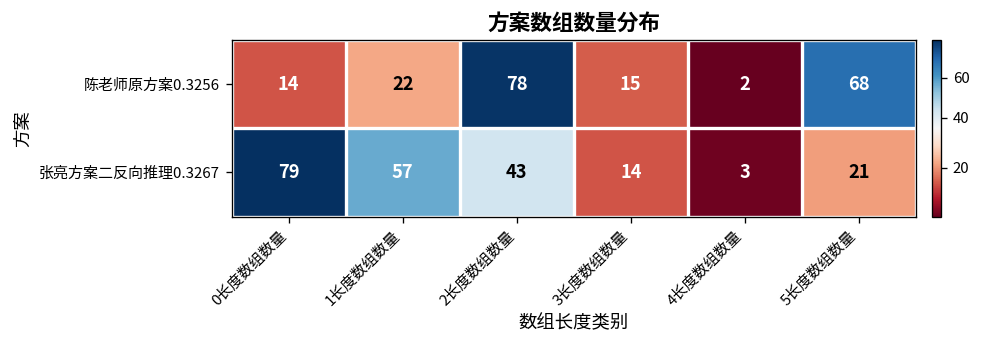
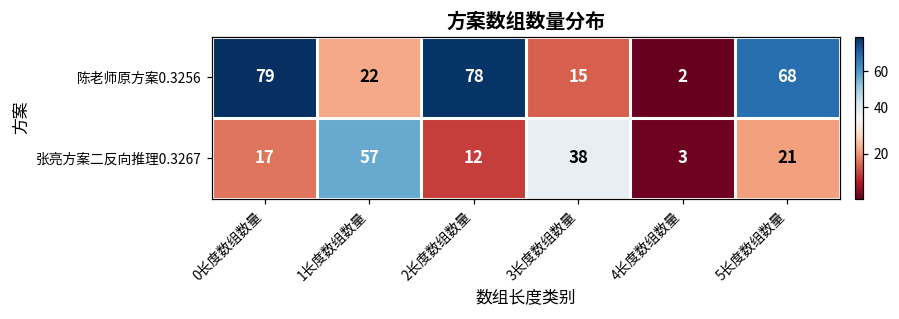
陈老师原方案0.3256, 0长度数组数量: 14 -> 79
张亮方案二反向推理0.3267, 0长度数组数量: 79 -> 17
张亮方案二反向推理0.3267, 2长度数组数量: 43 -> 12
张亮方案二反向推理0.3267, 3长度数组数量: 14 -> 38
